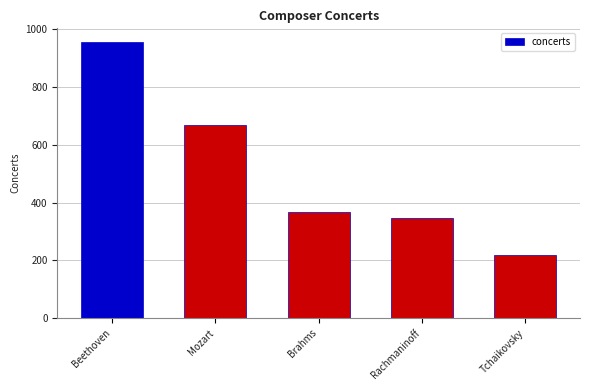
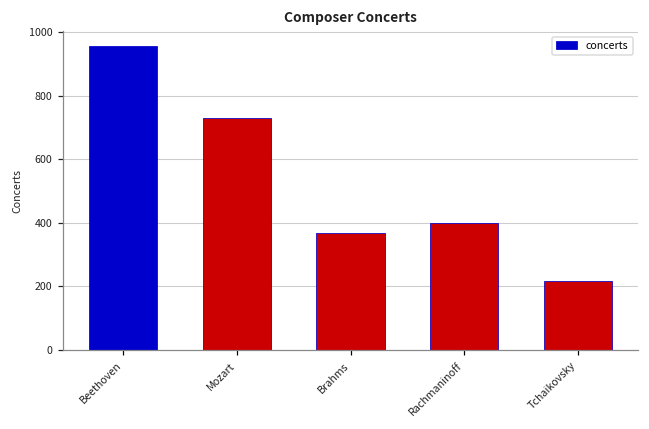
Mozart: 670 -> 730
Rachmaninoff: 350 -> 400
